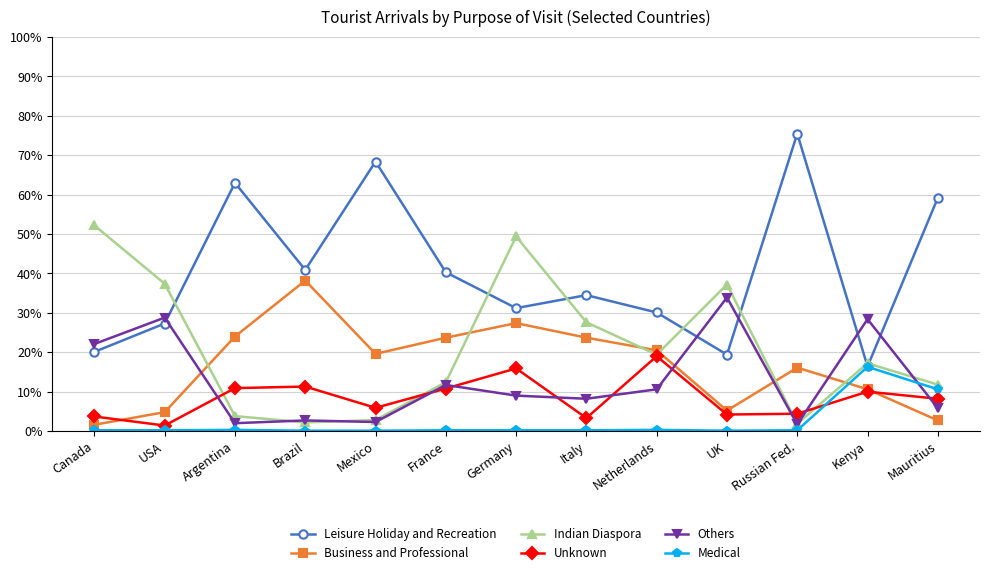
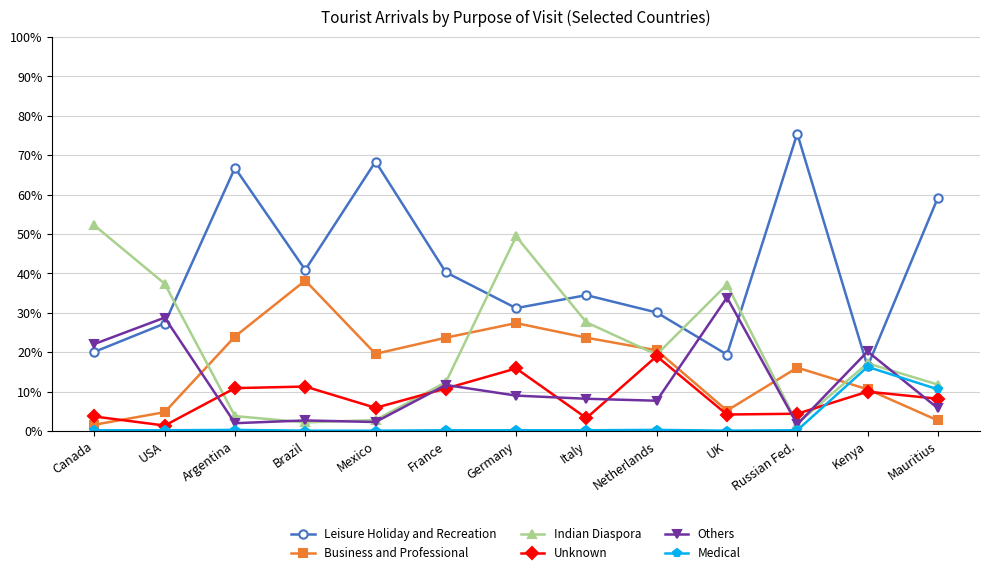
Leisure Holiday and Recreation, Argentina: 63% -> 67%
Others, Netherlands: 11% -> 8%
Others, Kenya: 28% -> 20%
